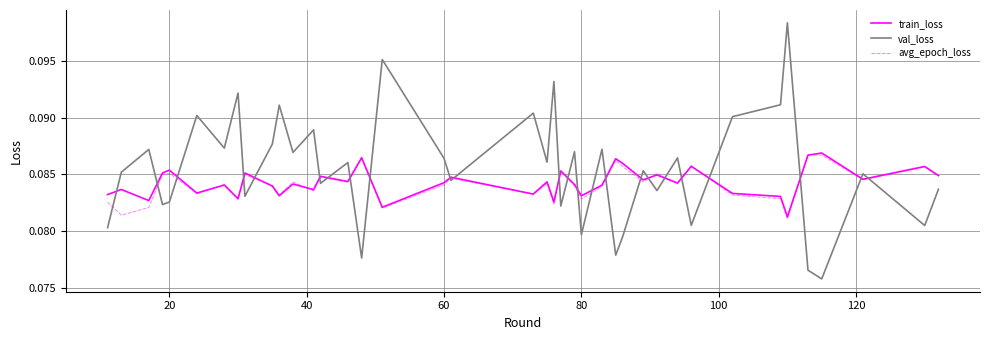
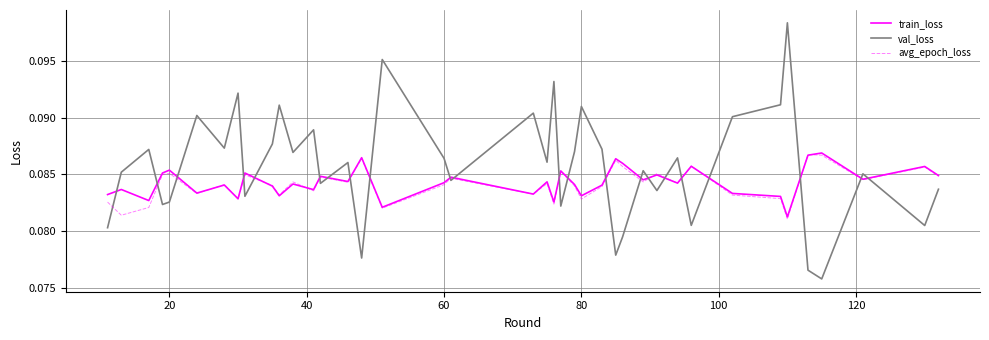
val_loss, 80: 0.0797 -> 0.0910
